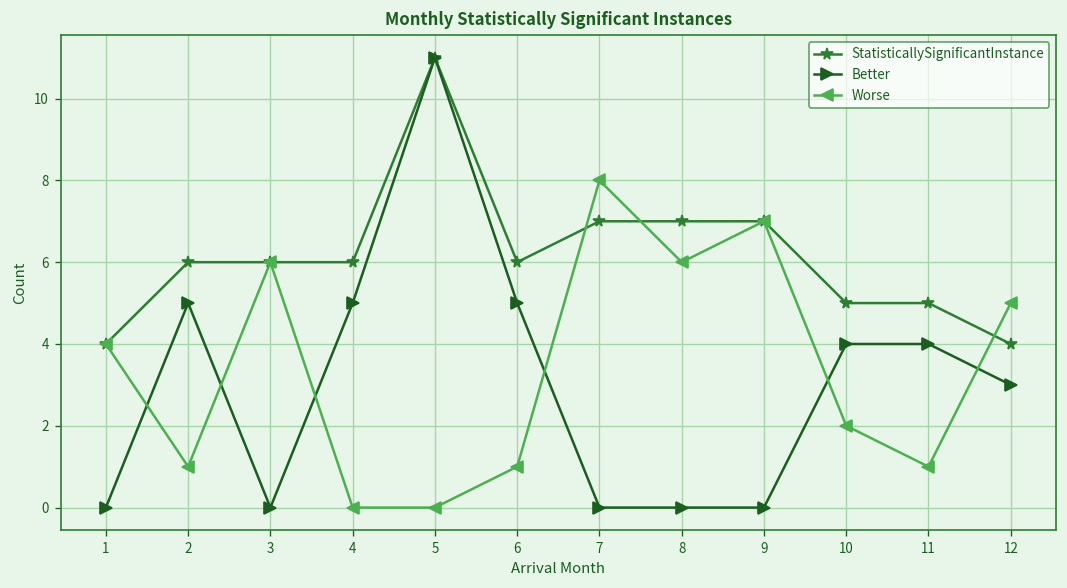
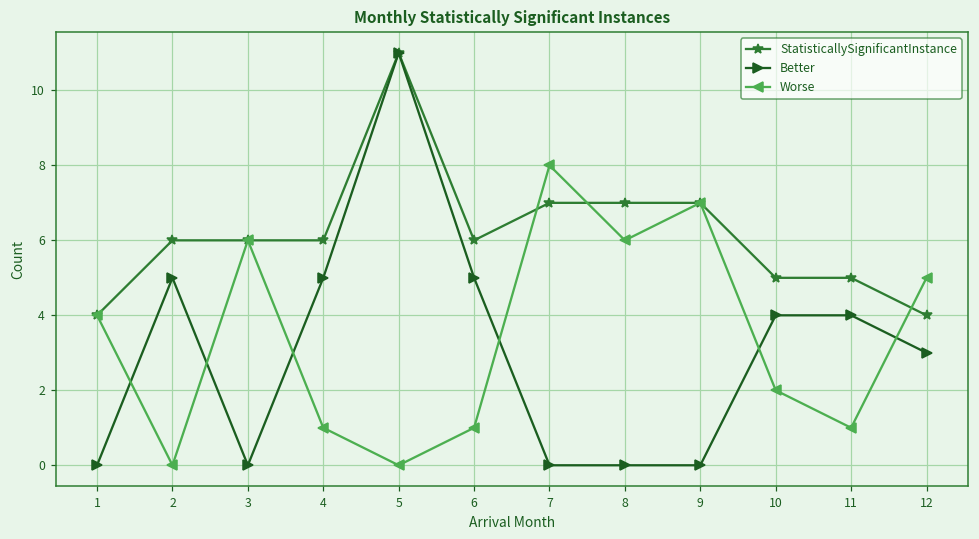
Worse, 2: 1 -> 0
Worse, 4: 0 -> 1
